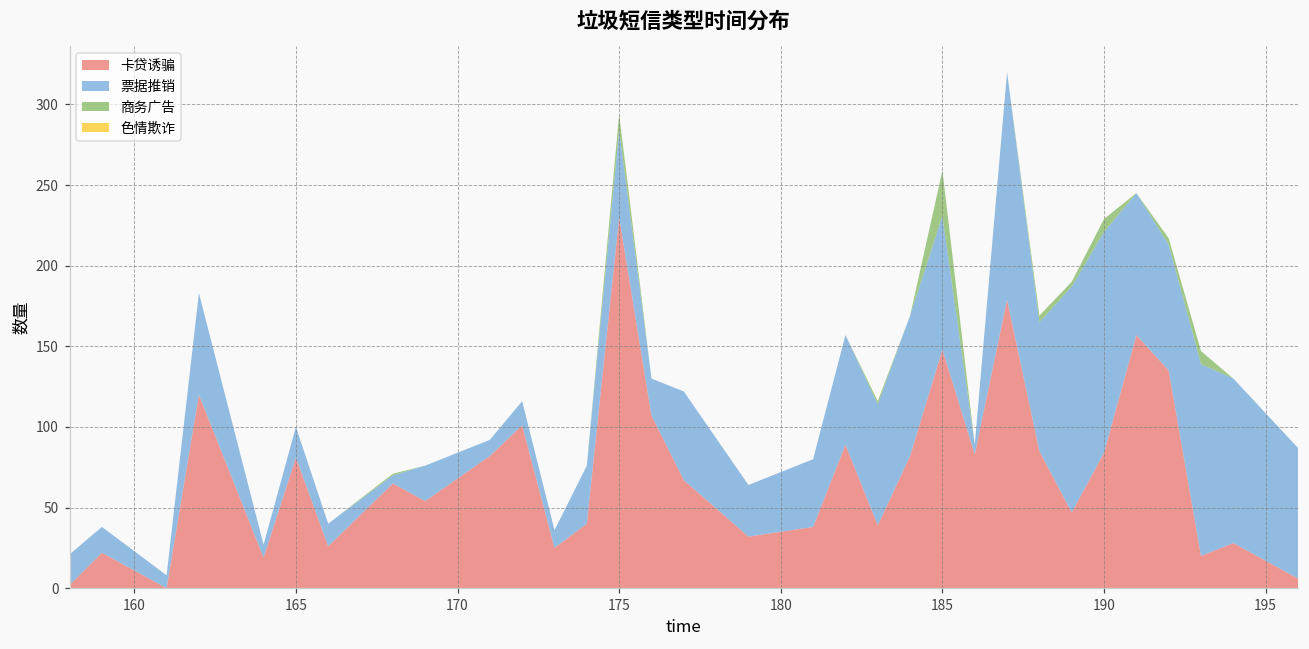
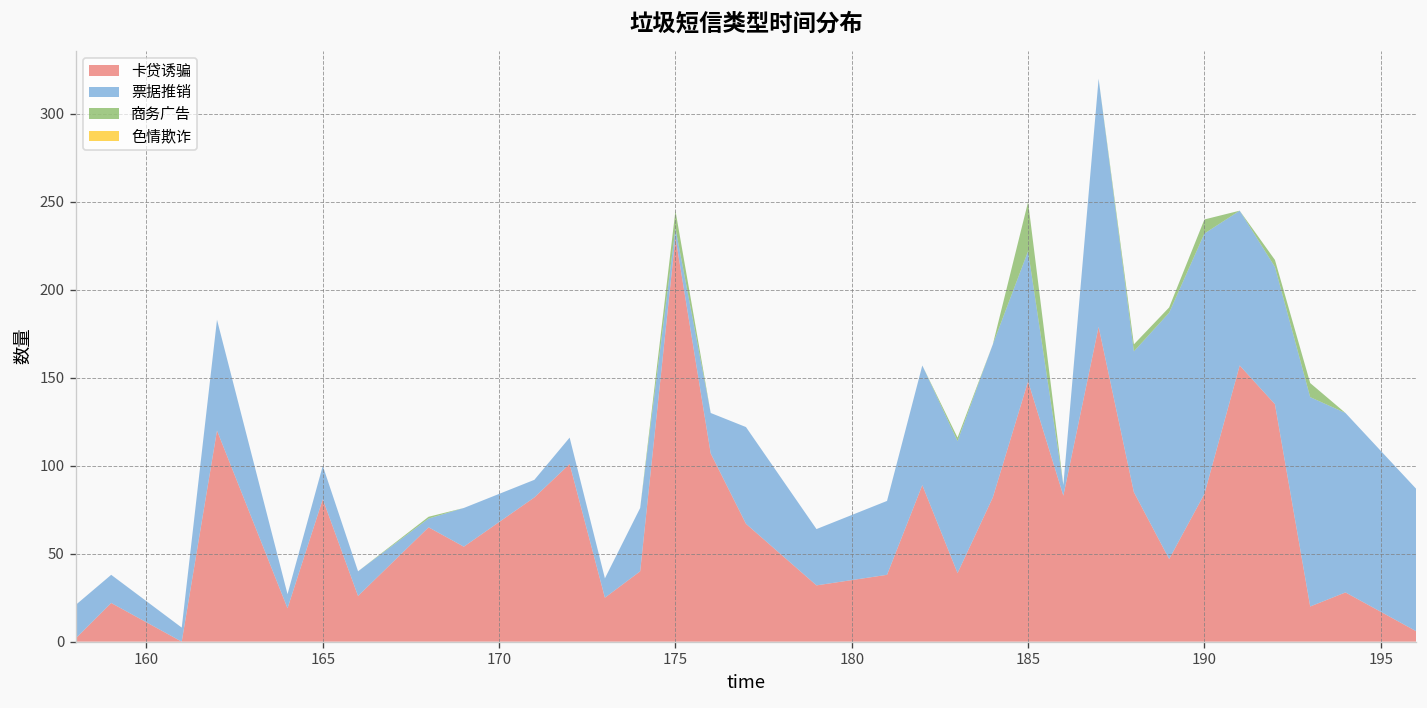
票据推销, 175: 54 -> 5
票据推销, 185: 83 -> 74
票据推销, 190: 137 -> 148
